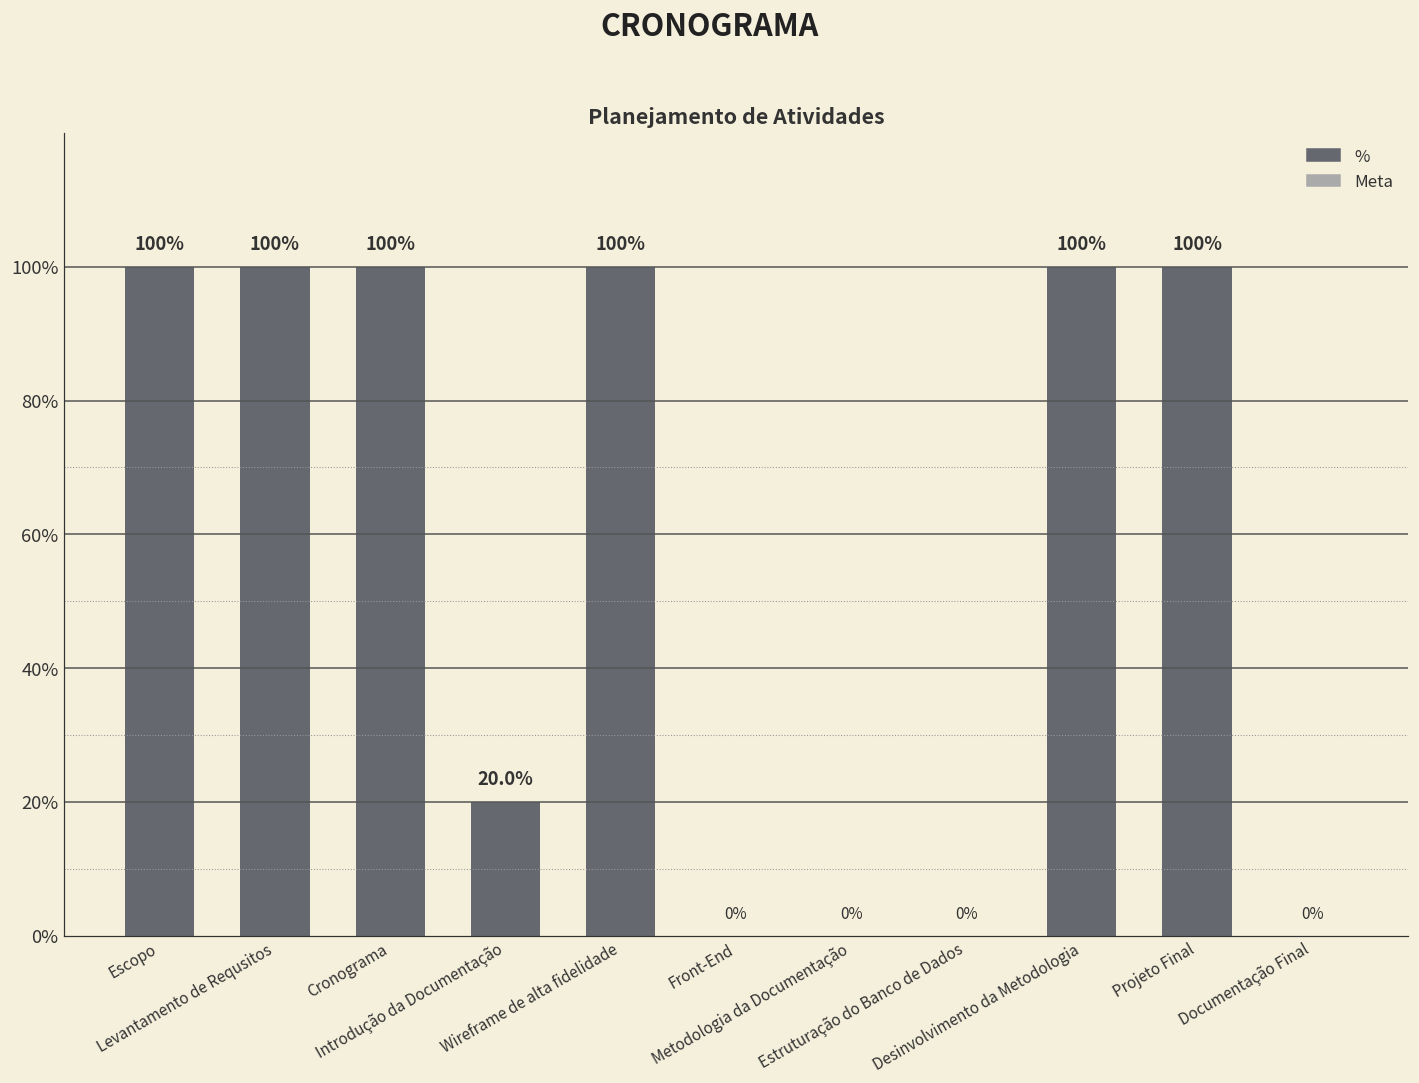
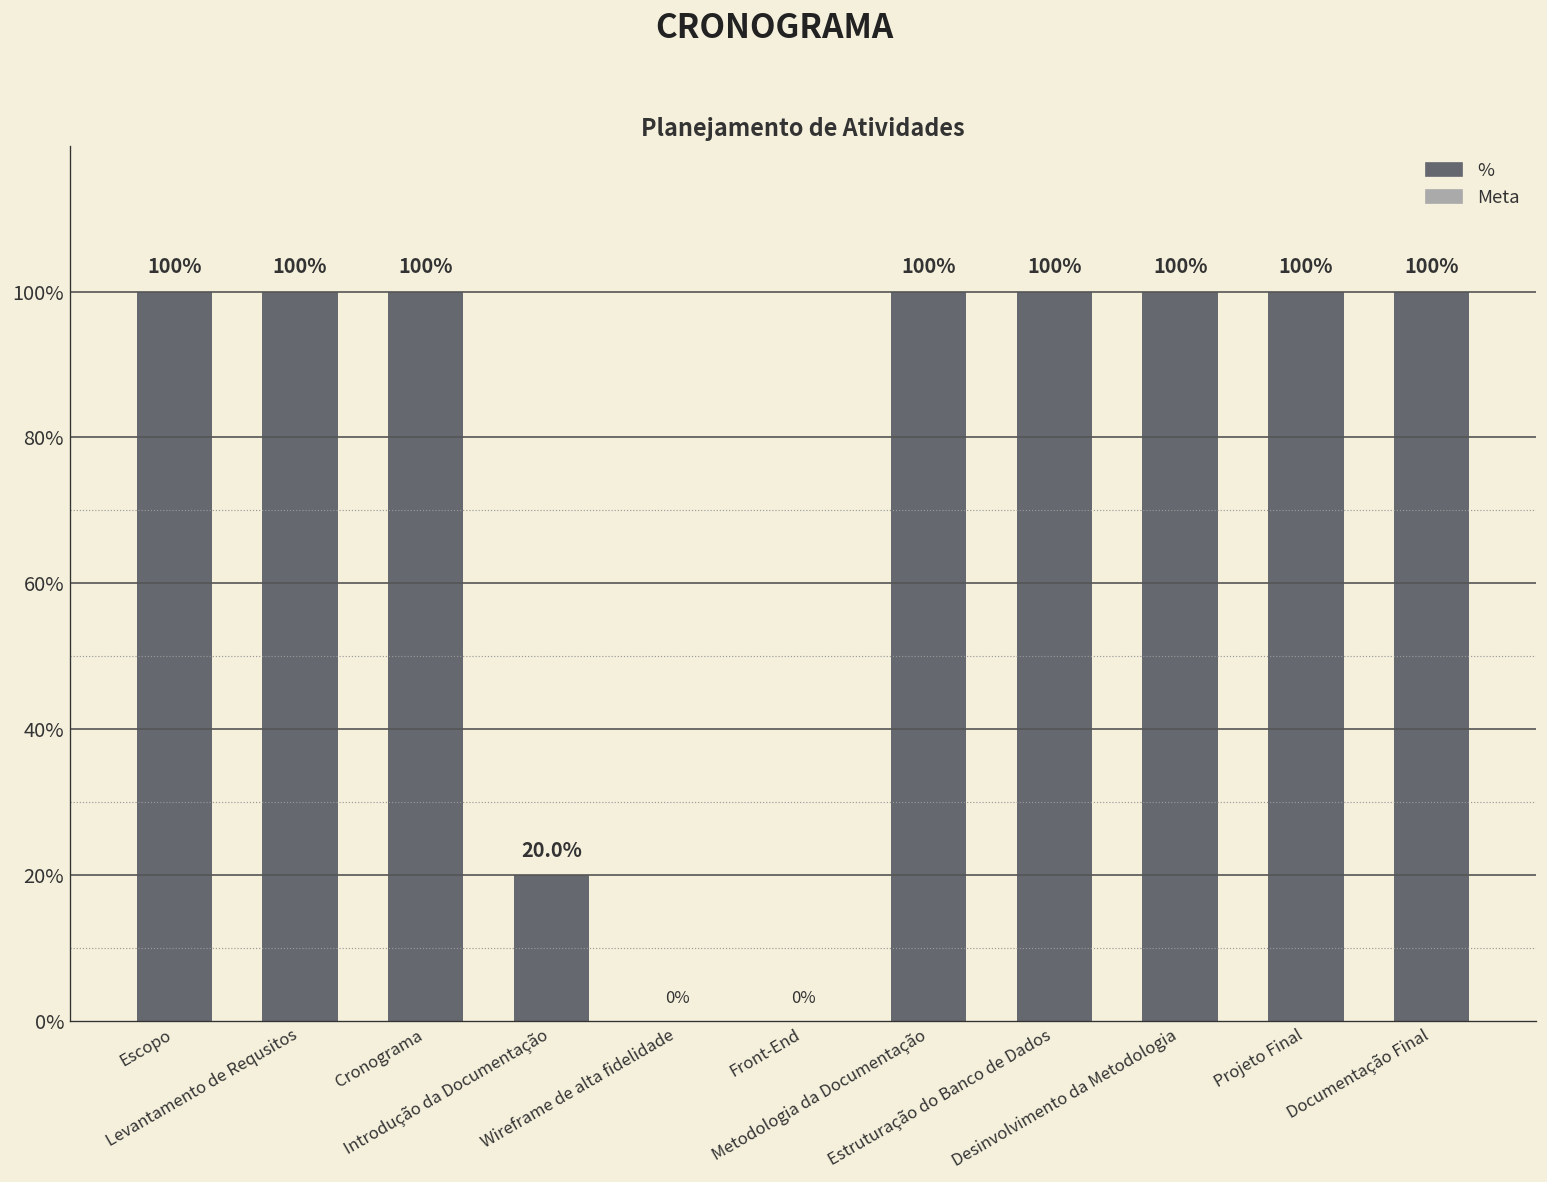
Wireframe de alta fidelidade: 100% -> 0%
Metodologia da Documentação: 0% -> 100%
Estruturação do Banco de Dados: 0% -> 100%
Documentação Final: 0% -> 100%
